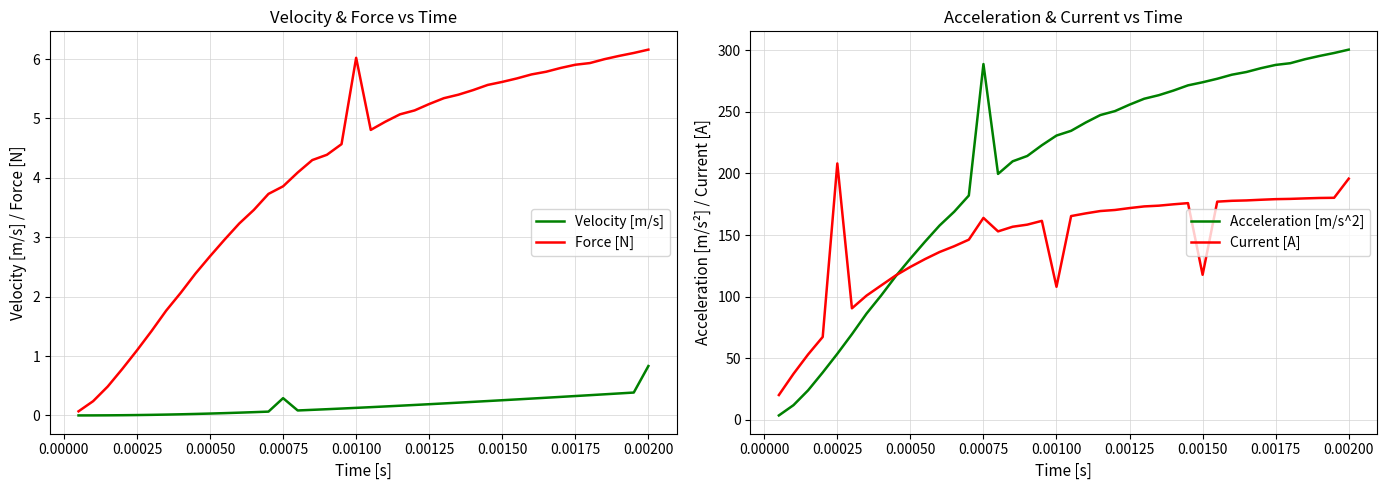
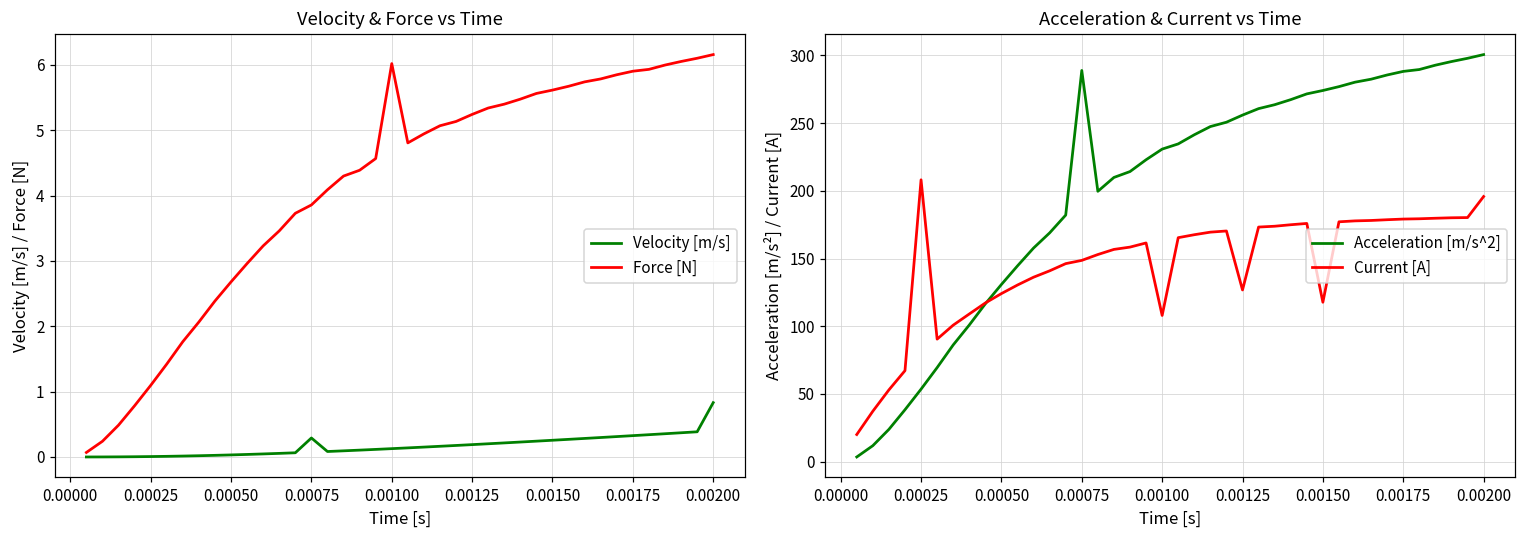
Acceleration & Current vs Time, Current [A], 0.00075: 164 -> 149
Acceleration & Current vs Time, Current [A], 0.00125: 172 -> 127
